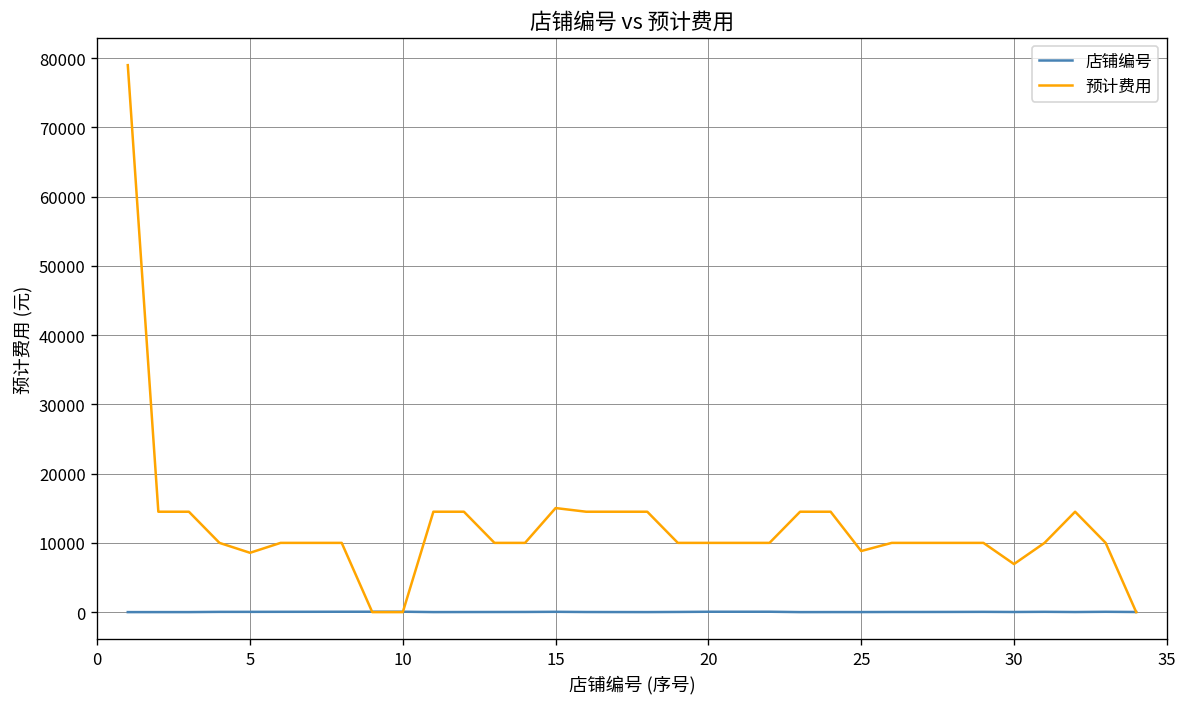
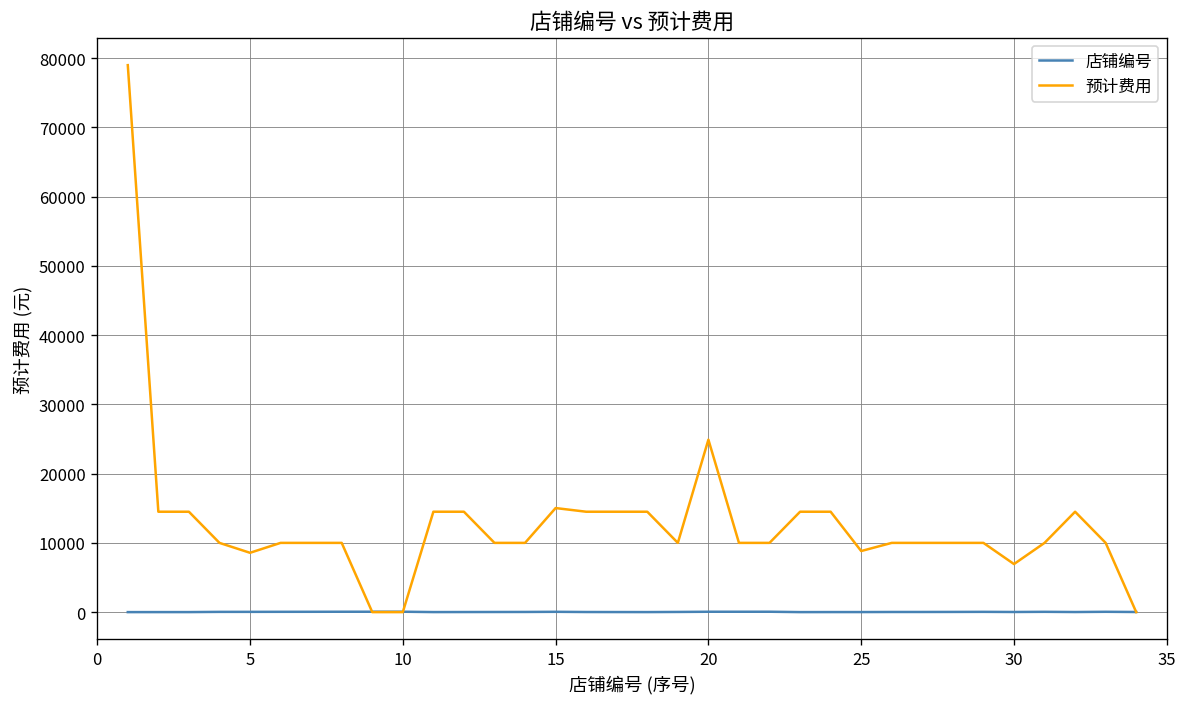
预计费用, 20: 10000 -> 25000
